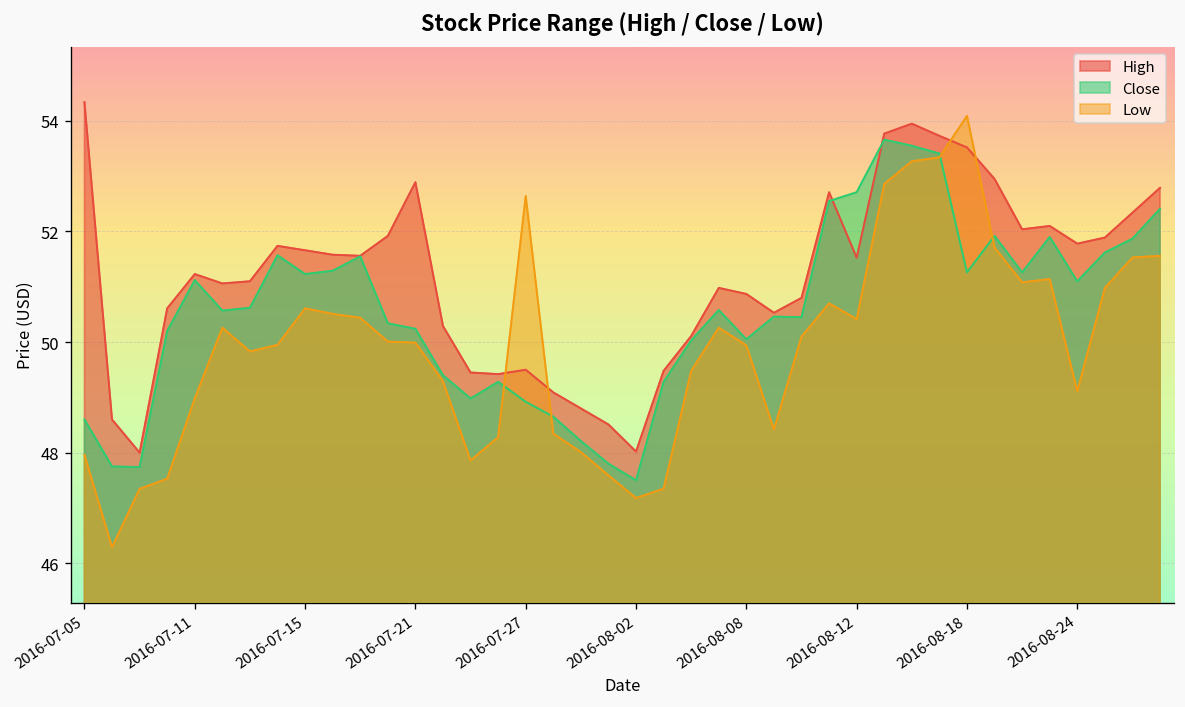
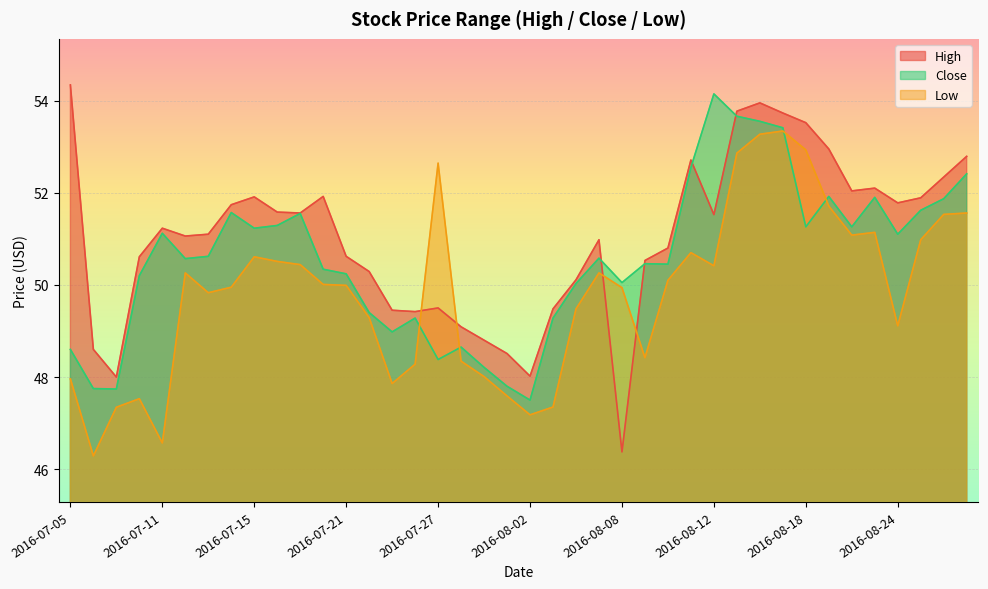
Low, 2016-07-11: 49.0 -> 46.6
High, 2016-07-15: 51.7 -> 51.9
High, 2016-07-21: 52.9 -> 50.6
Close, 2016-07-27: 48.9 -> 48.4
High, 2016-08-08: 50.9 -> 46.4
Close, 2016-08-12: 52.7 -> 54.1
Low, 2016-08-18: 54.1 -> 52.9
